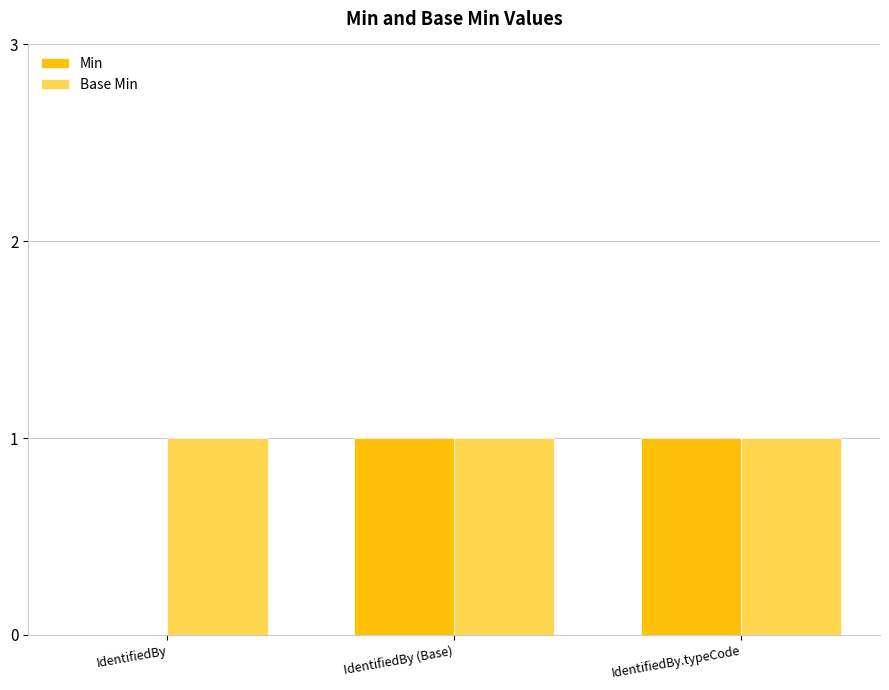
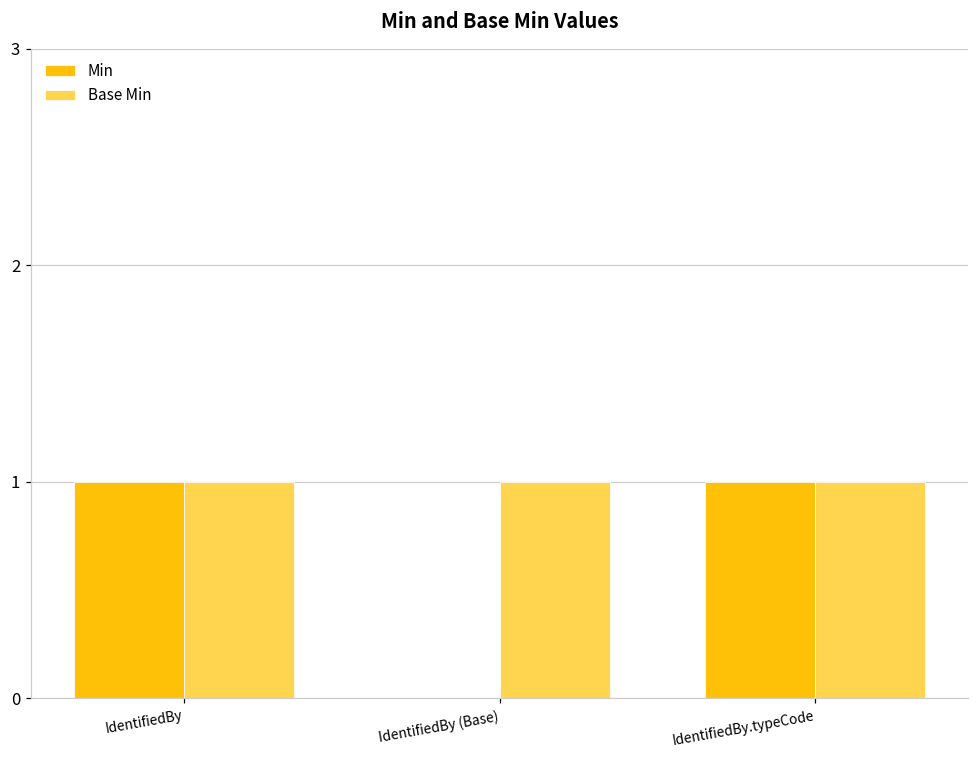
Min, IdentifiedBy: 0 -> 1
Min, IdentifiedBy (Base): 1 -> 0
